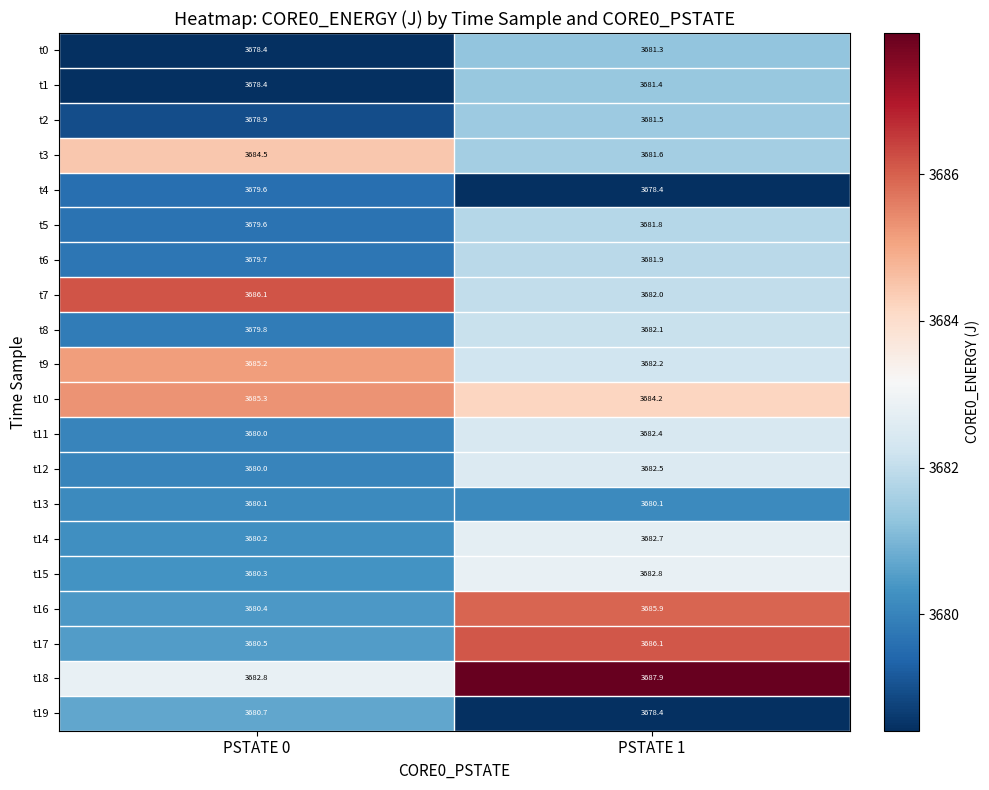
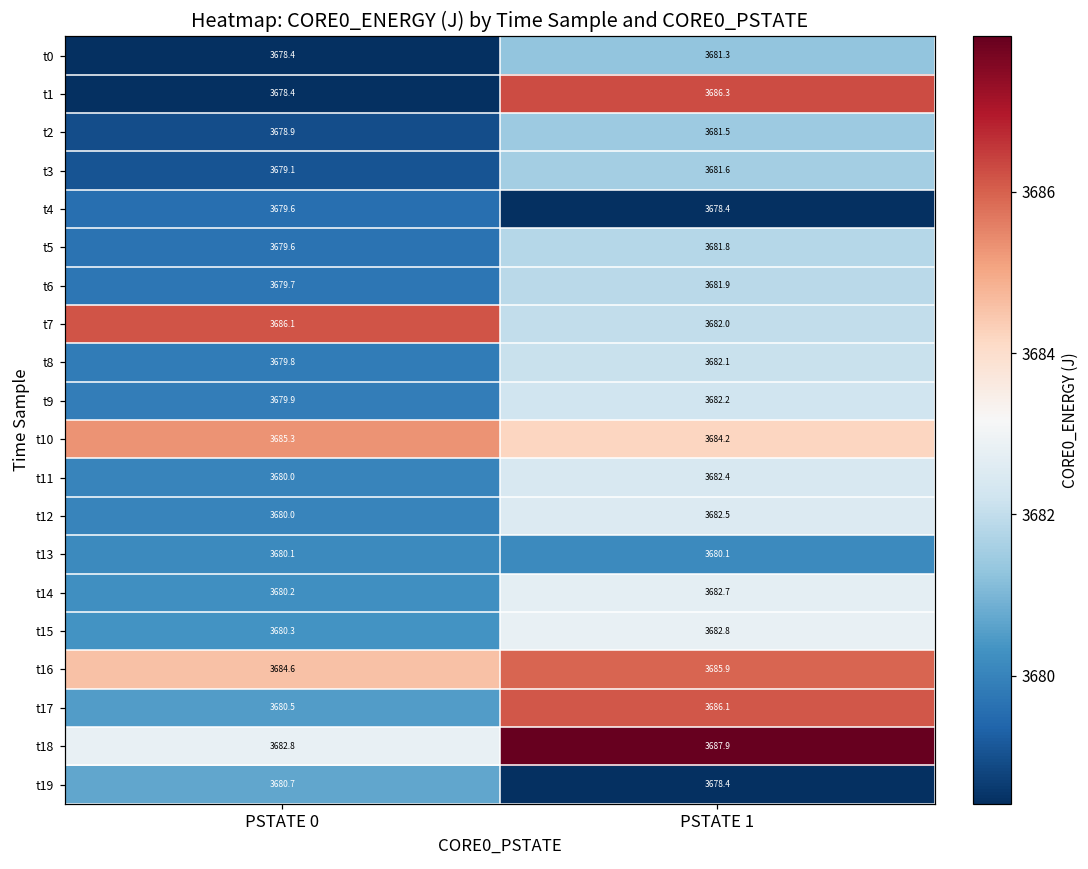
t1, PSTATE 1: 3681.4 -> 3686.3
t3, PSTATE 0: 3684.5 -> 3679.1
t9, PSTATE 0: 3685.2 -> 3679.9
t16, PSTATE 0: 3680.4 -> 3684.6
